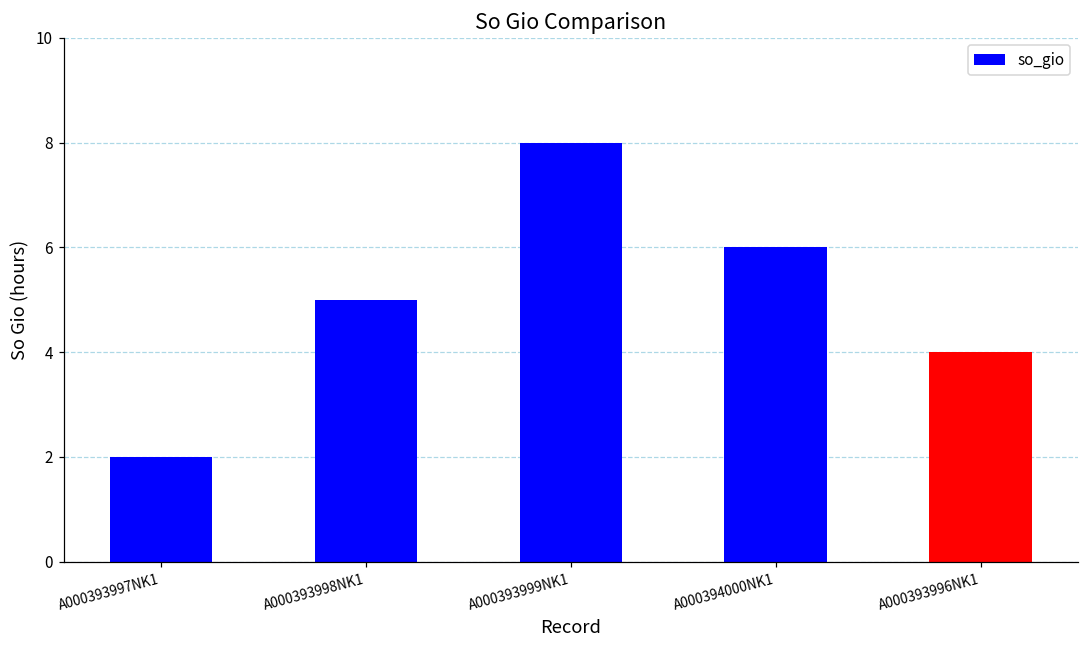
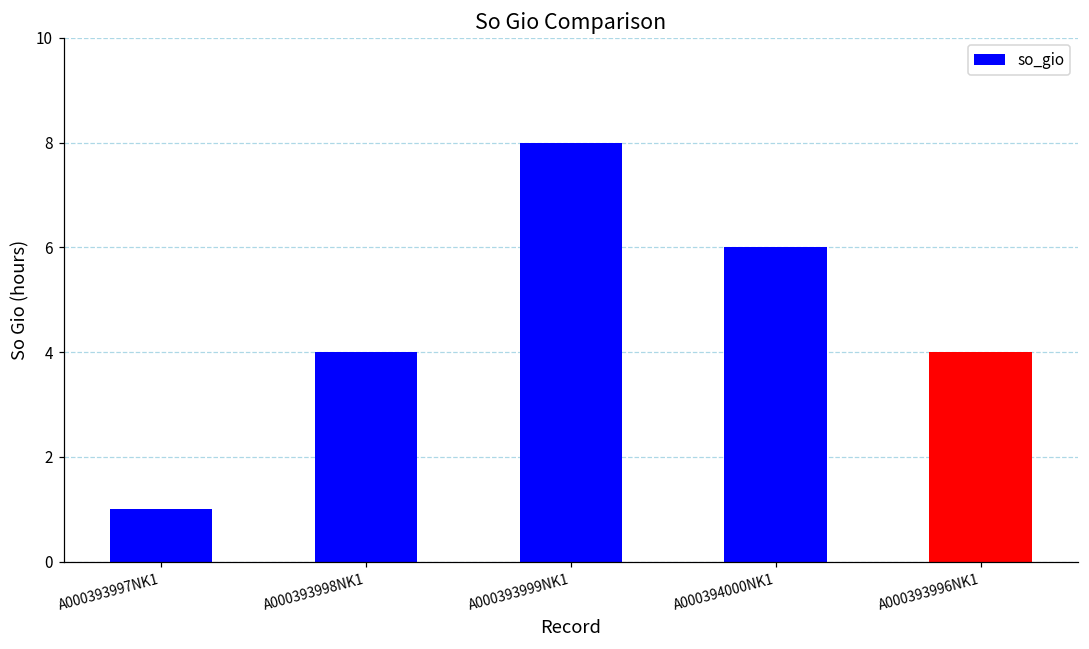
A000393997NK1: 2 -> 1
A000393998NK1: 5 -> 4
